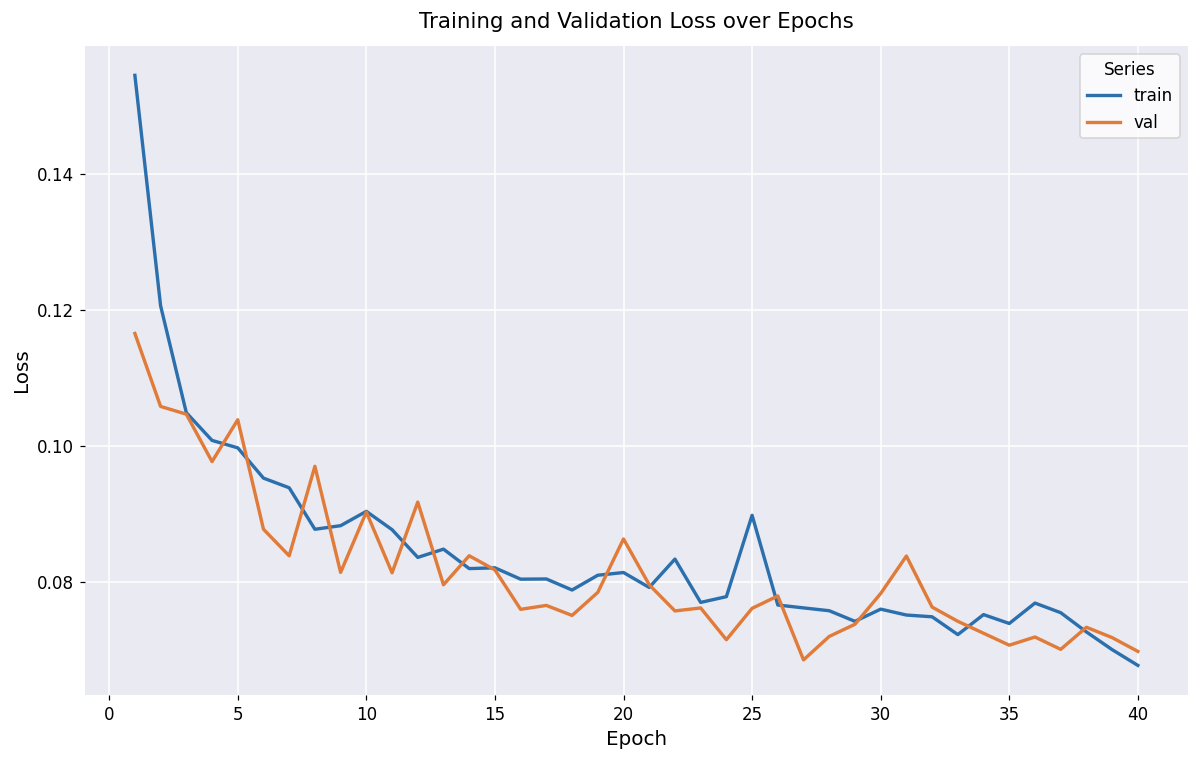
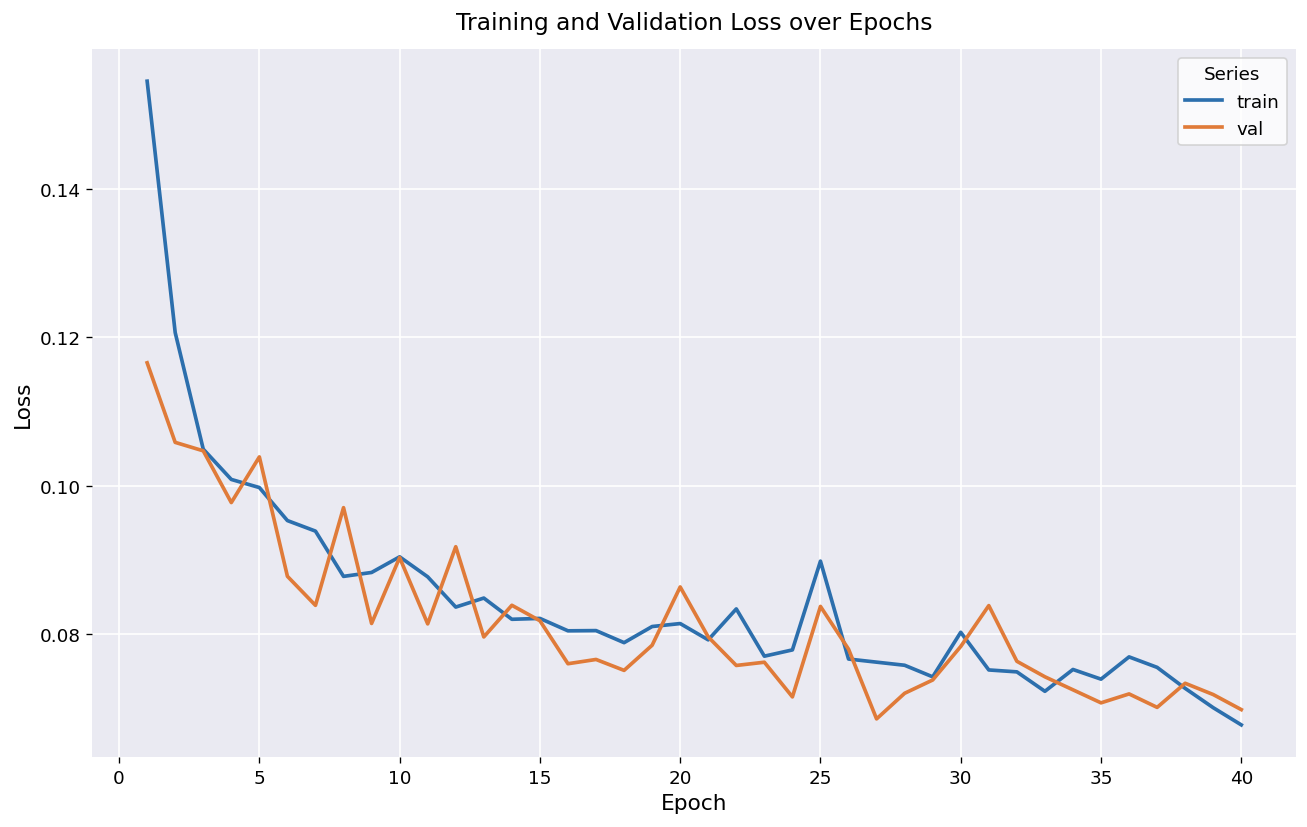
val, 25: 0.076 -> 0.084
train, 30: 0.076 -> 0.080
